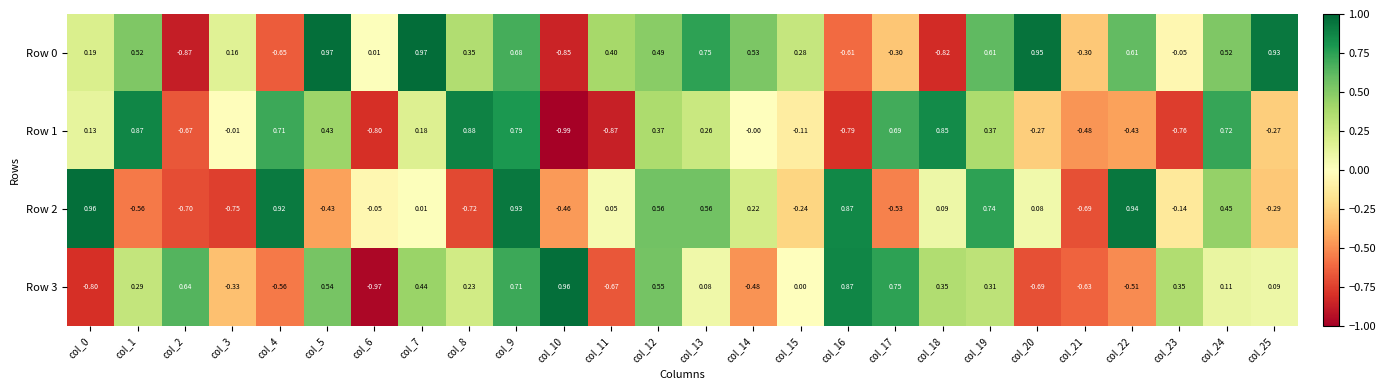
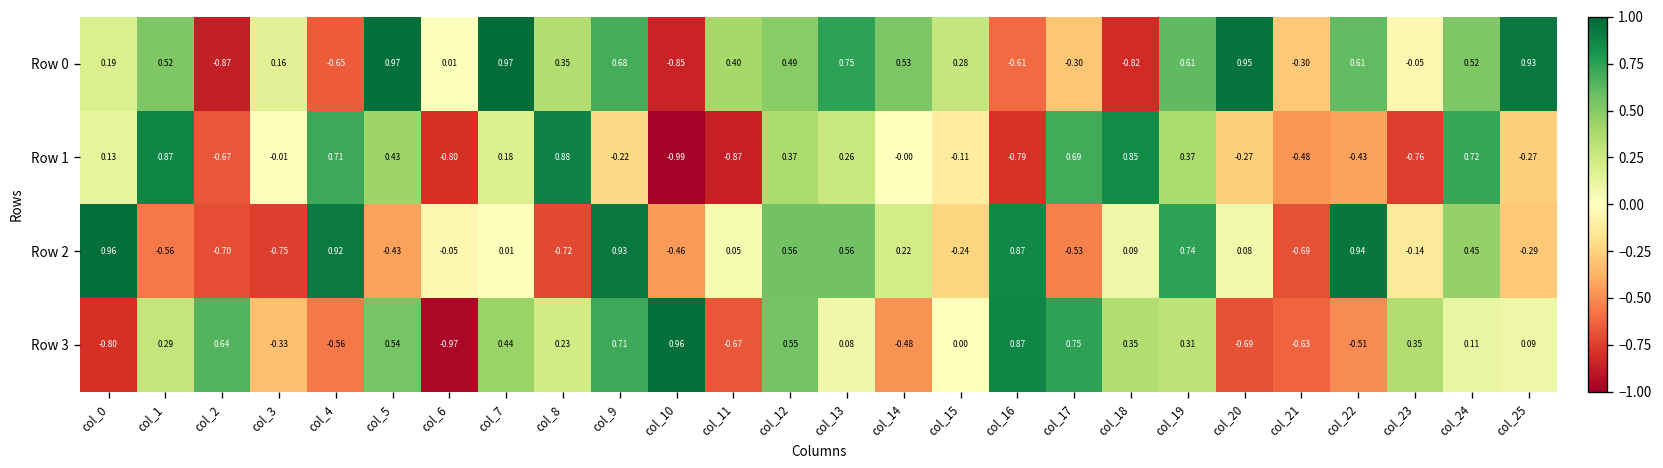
Row 1, col_9: 0.79 -> -0.22
